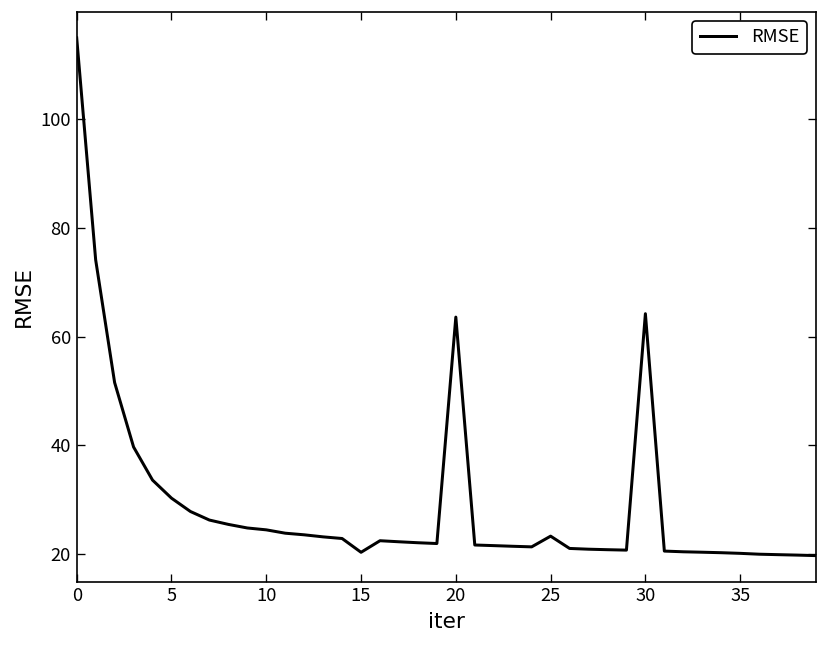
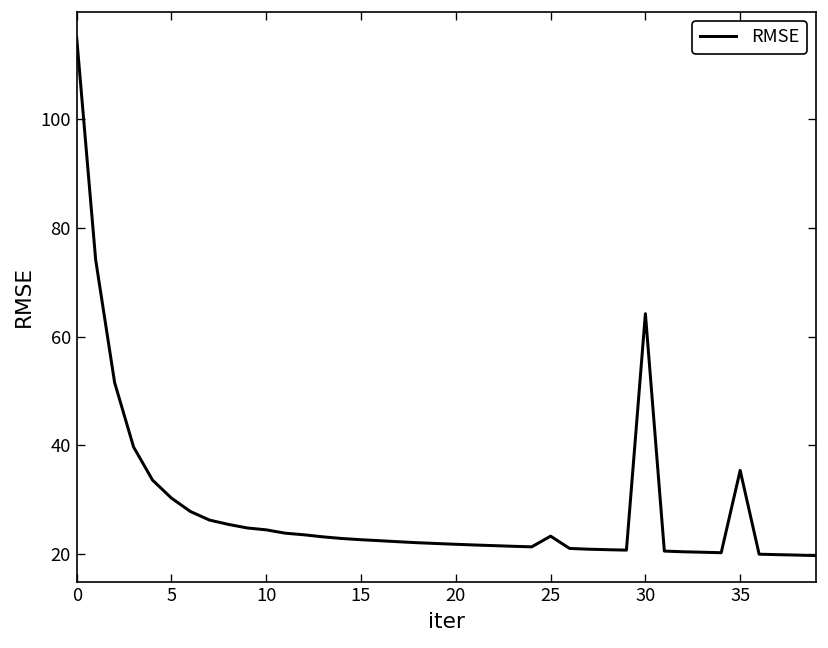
15: 20 -> 23
20: 64 -> 22
35: 20 -> 35
